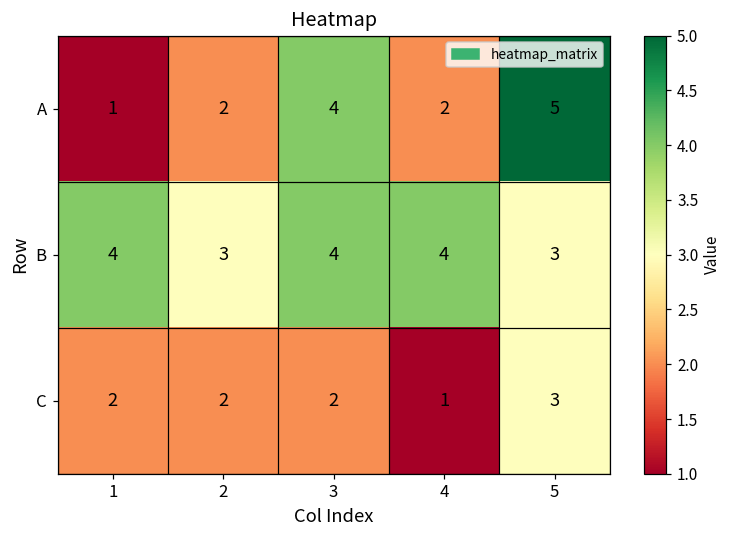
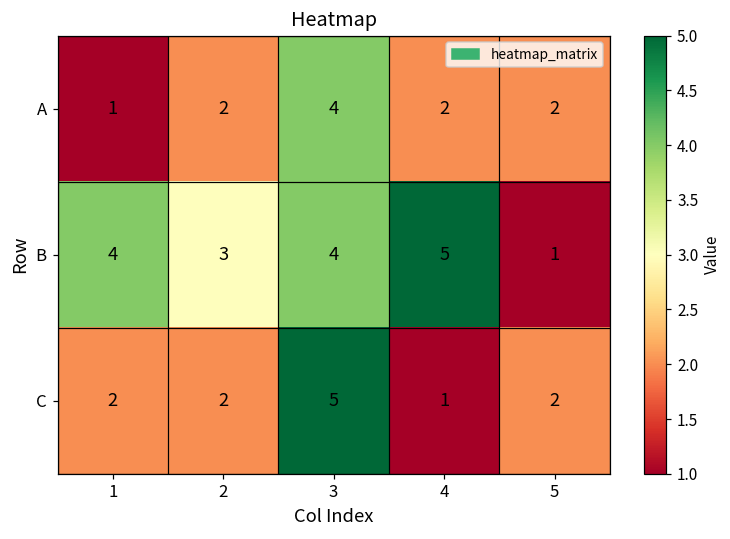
A, 5: 5 -> 2
B, 4: 4 -> 5
B, 5: 3 -> 1
C, 3: 2 -> 5
C, 5: 3 -> 2
